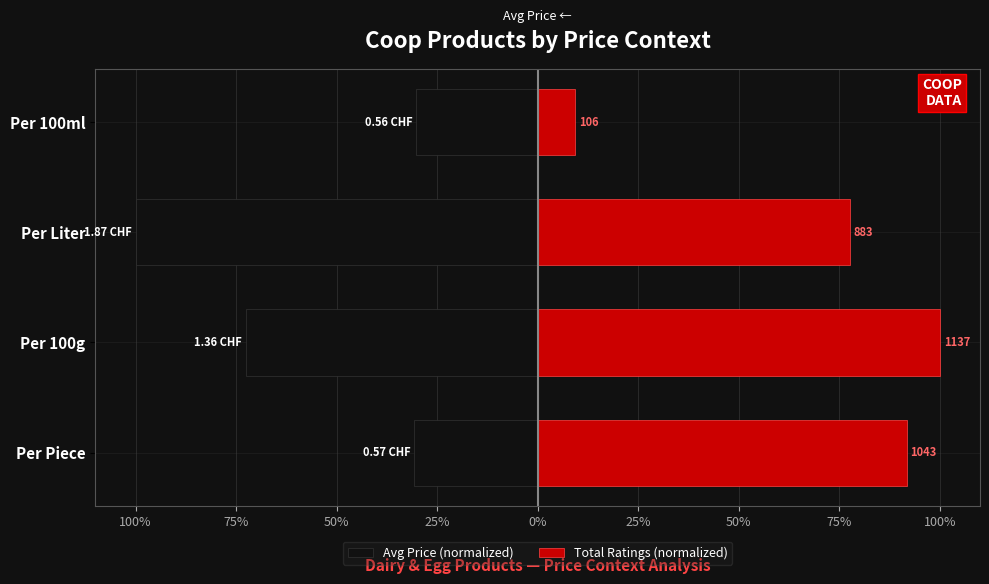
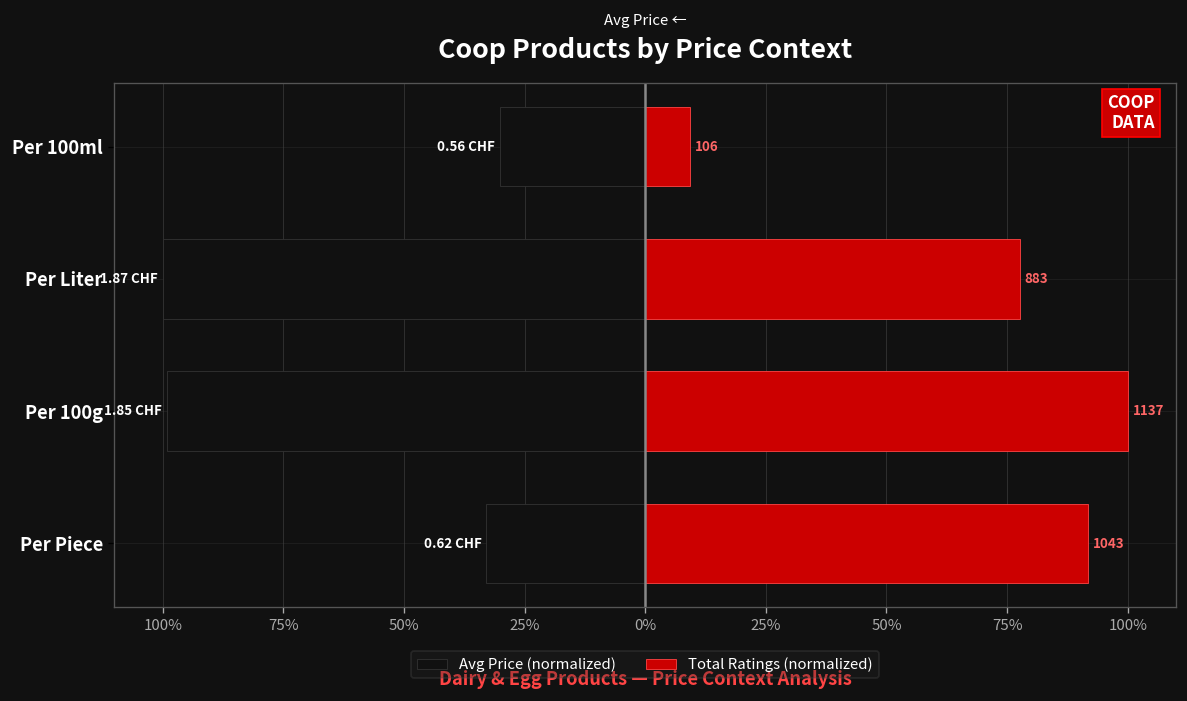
Avg Price (normalized), Per 100g: 1.36 -> 1.85
Avg Price (normalized), Per Piece: 0.57 -> 0.62
